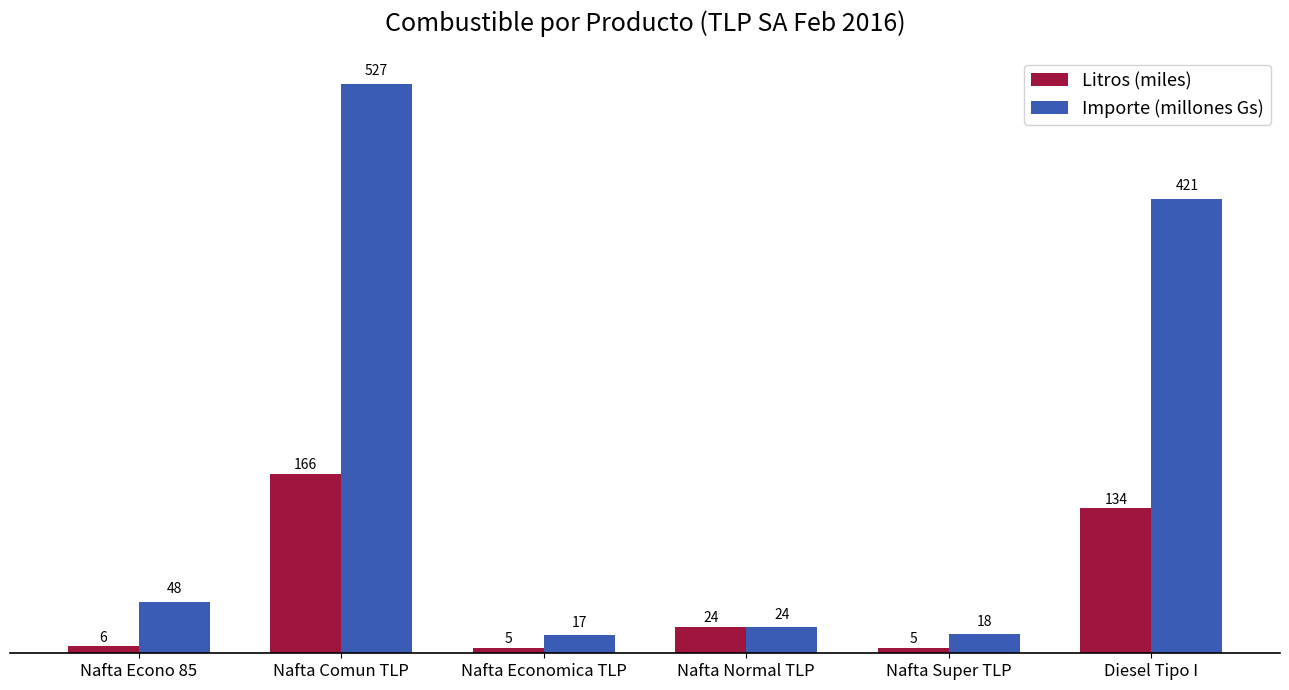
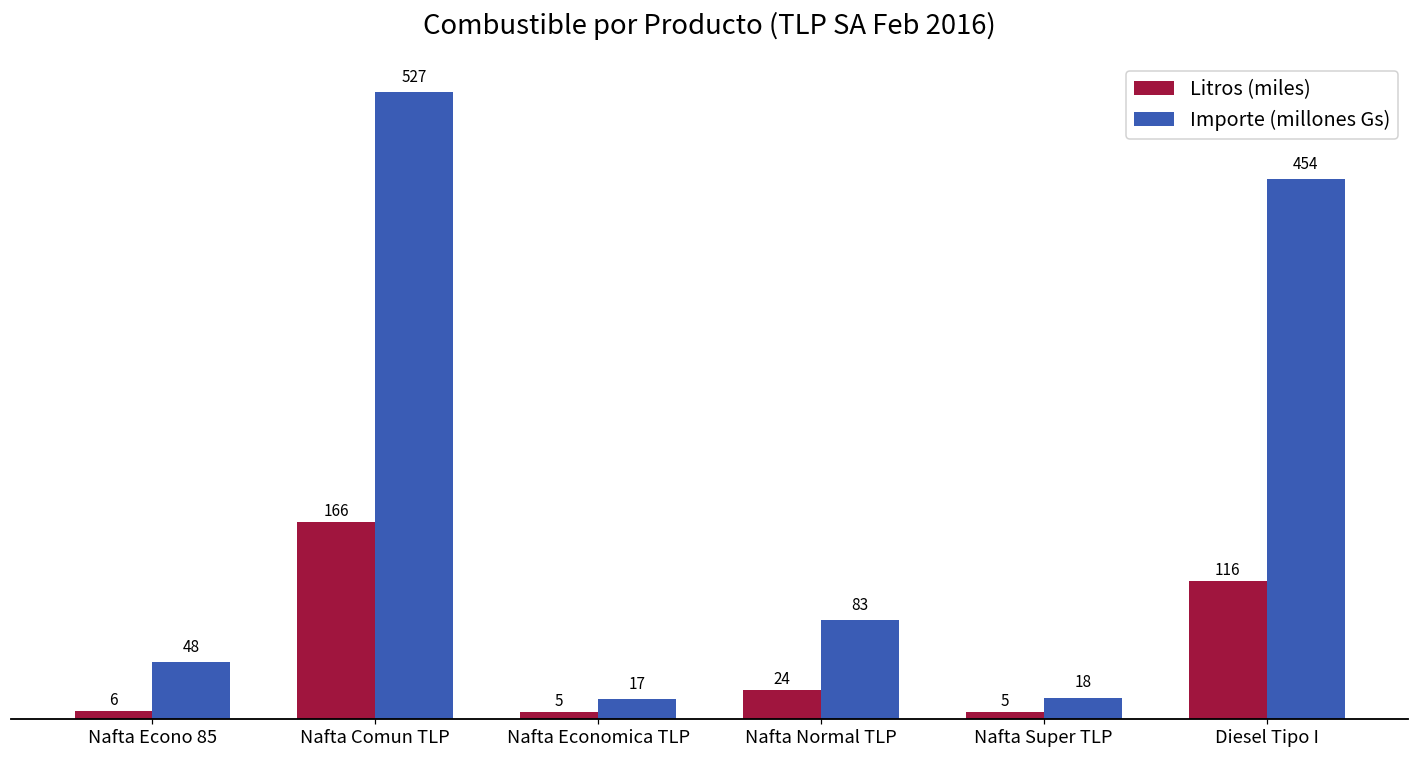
Importe (millones Gs), Nafta Normal TLP: 24 -> 83
Litros (miles), Diesel Tipo I: 134 -> 116
Importe (millones Gs), Diesel Tipo I: 421 -> 454
